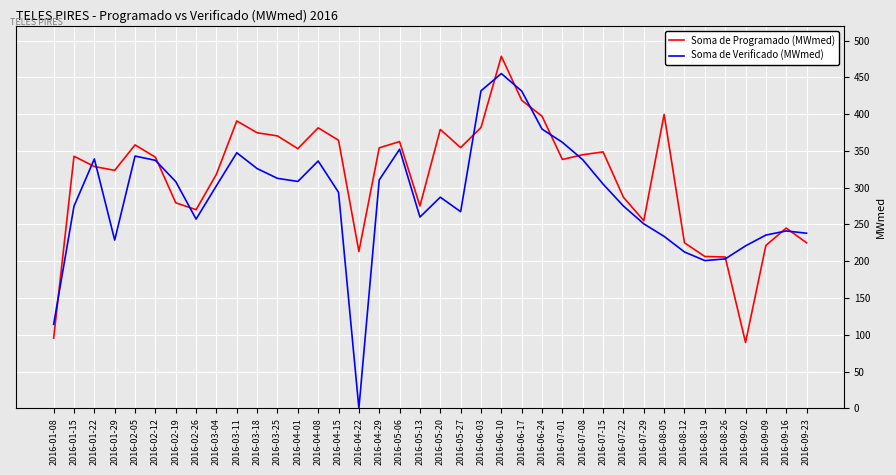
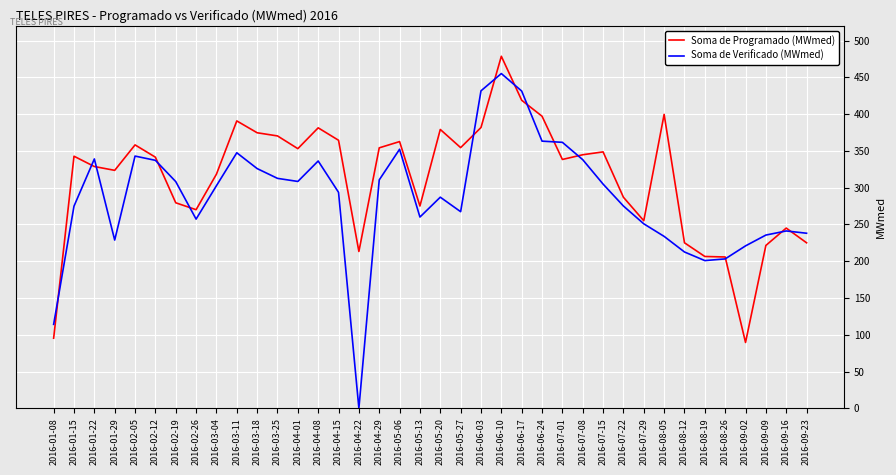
Soma de Verificado (MWmed), 2016-06-24: 380 -> 360
